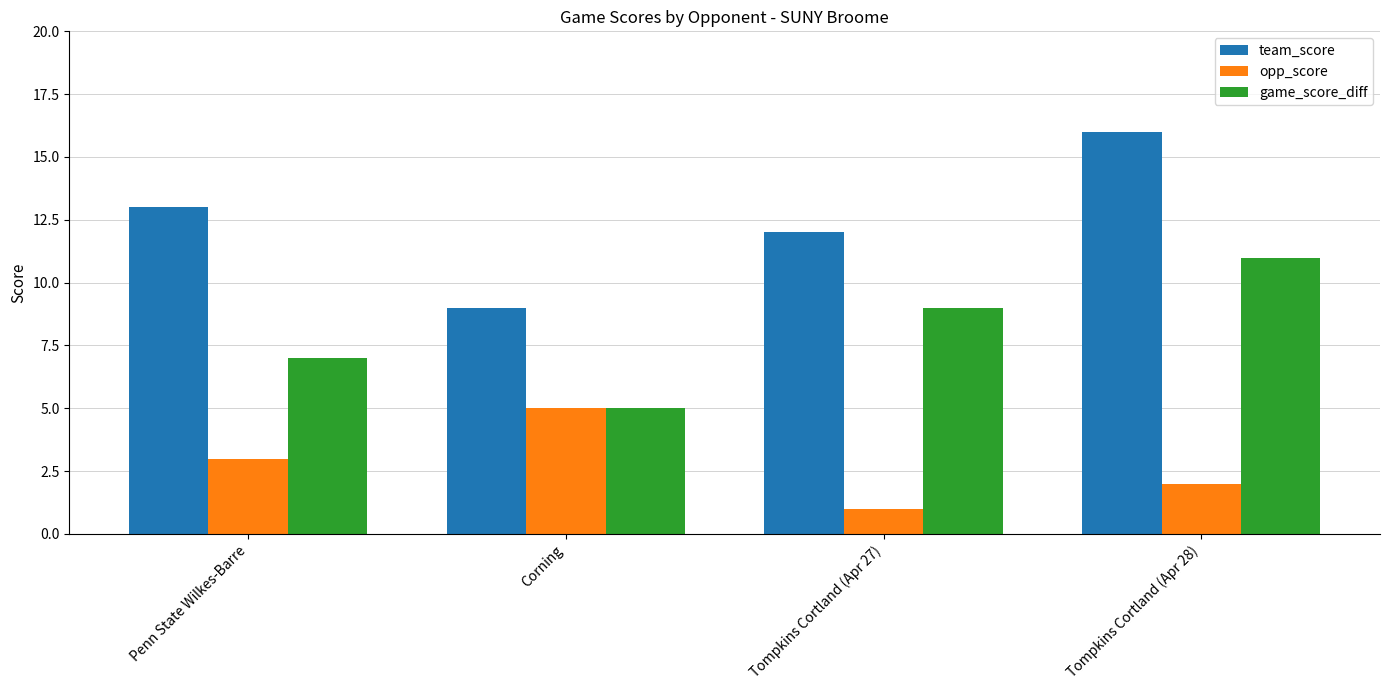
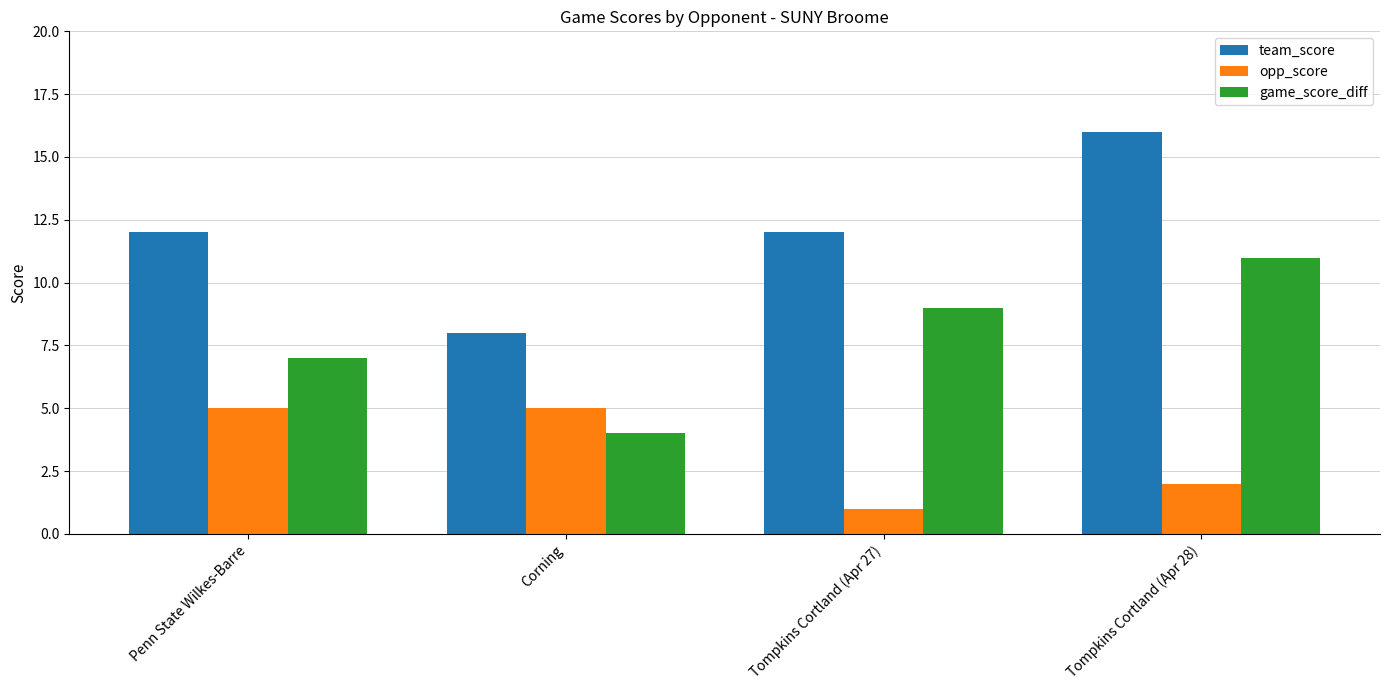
team_score, Penn State Wilkes-Barre: 13 -> 12
opp_score, Penn State Wilkes-Barre: 3 -> 5
team_score, Corning: 9 -> 8
game_score_diff, Corning: 5 -> 4
